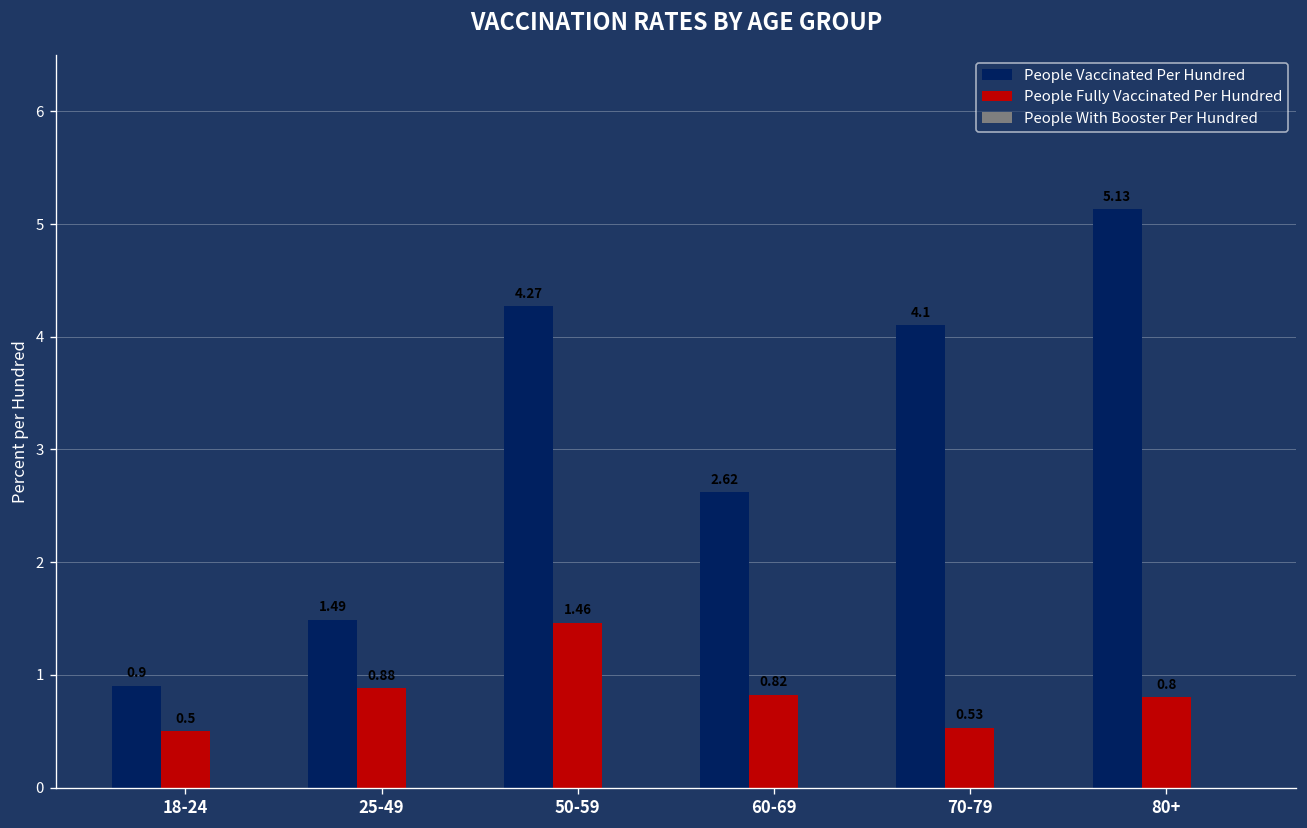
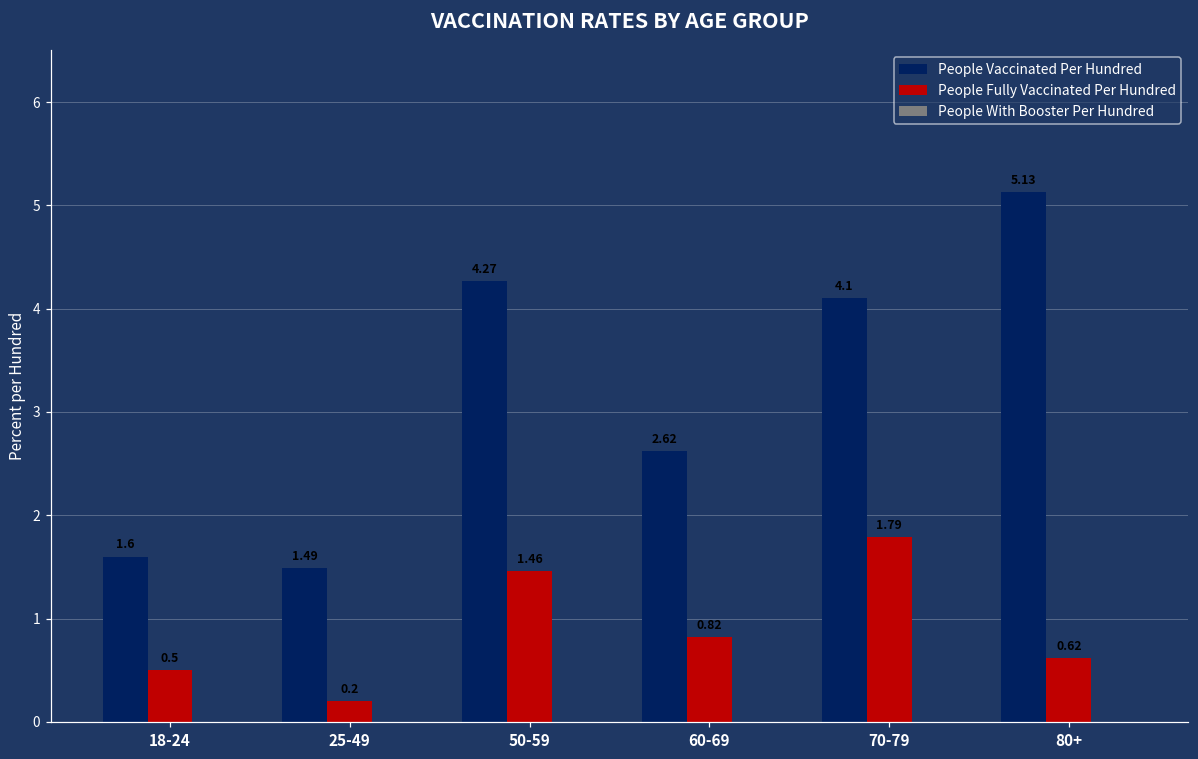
People Vaccinated Per Hundred, 18-24: 0.9 -> 1.6
People Fully Vaccinated Per Hundred, 25-49: 0.88 -> 0.2
People Fully Vaccinated Per Hundred, 70-79: 0.53 -> 1.79
People Fully Vaccinated Per Hundred, 80+: 0.8 -> 0.62
